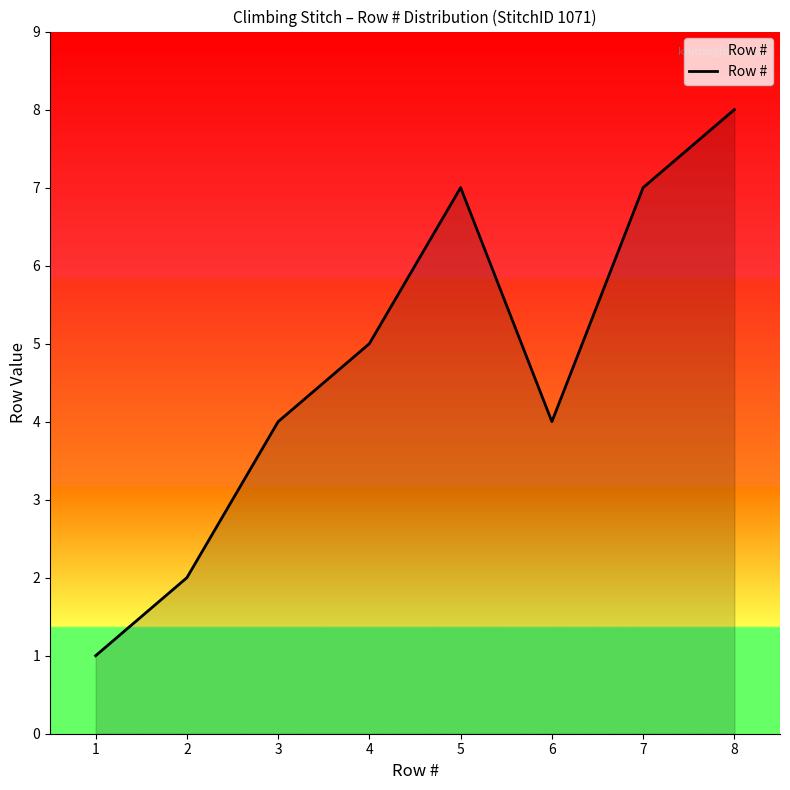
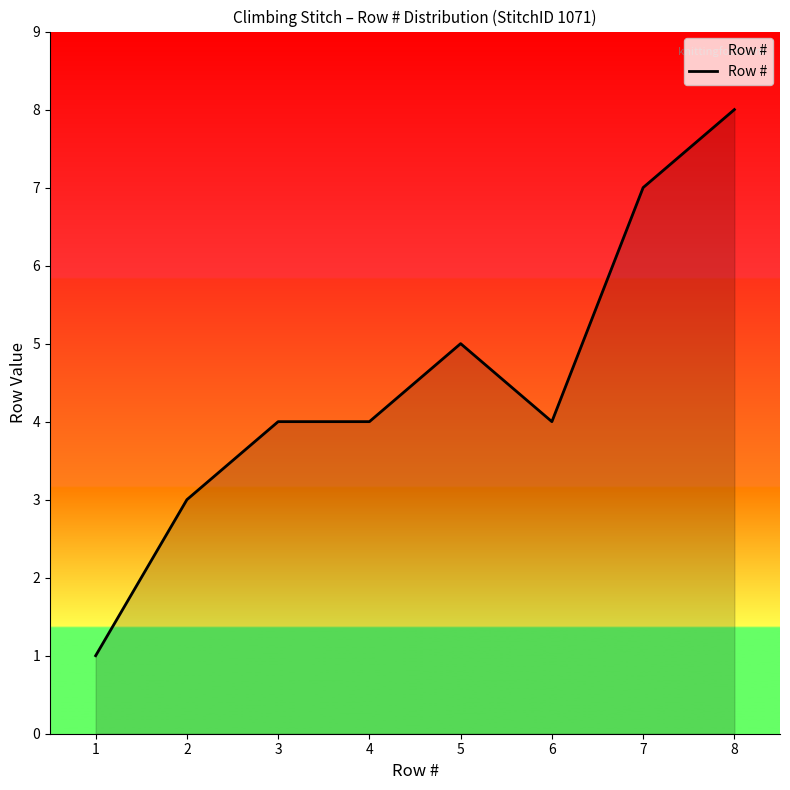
2: 2 -> 3
4: 5 -> 4
5: 7 -> 5
